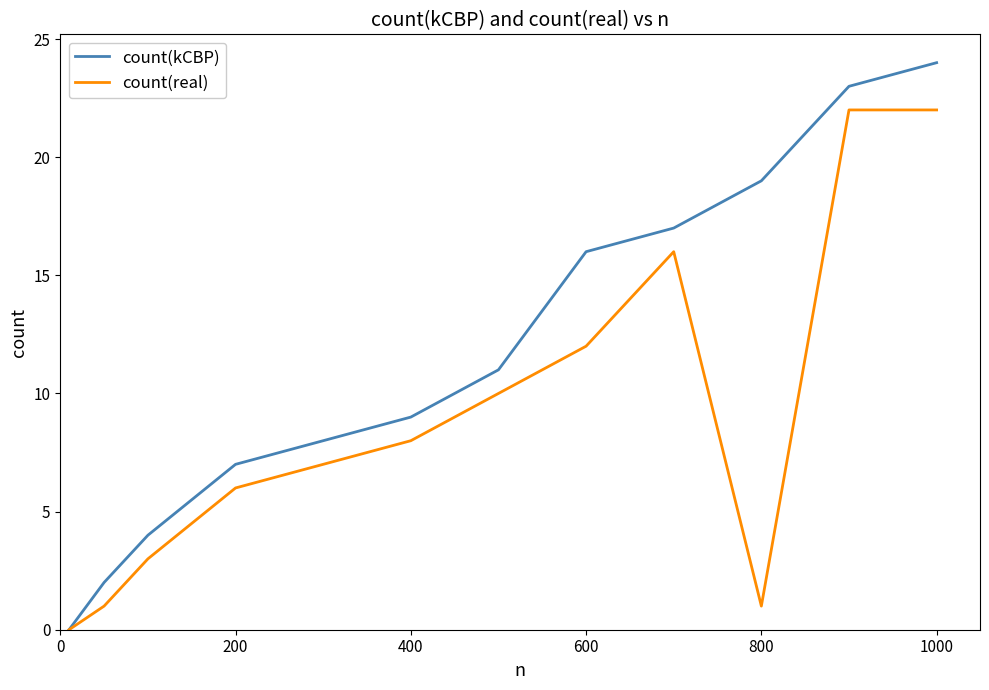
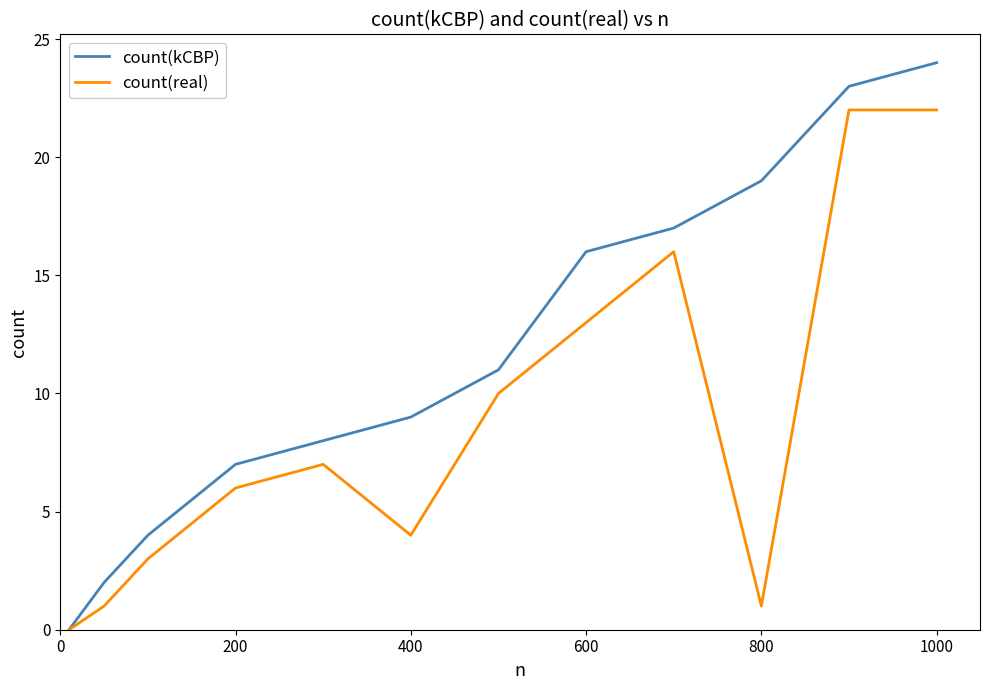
count(real), 400: 8 -> 4
count(real), 600: 12 -> 13
